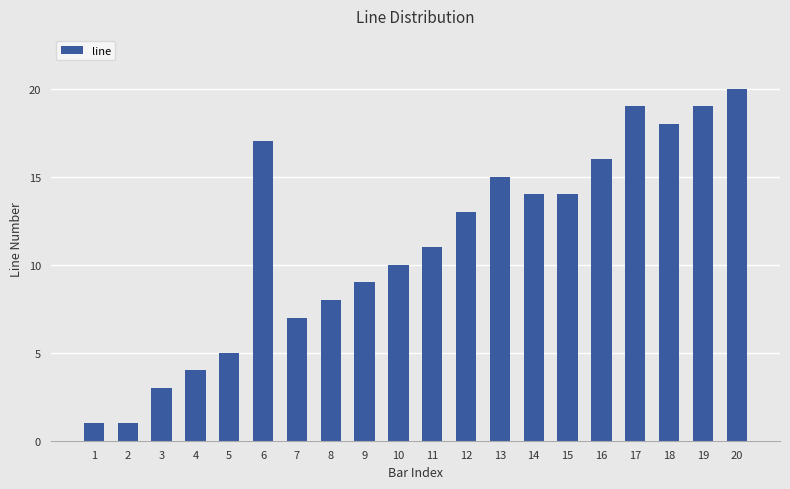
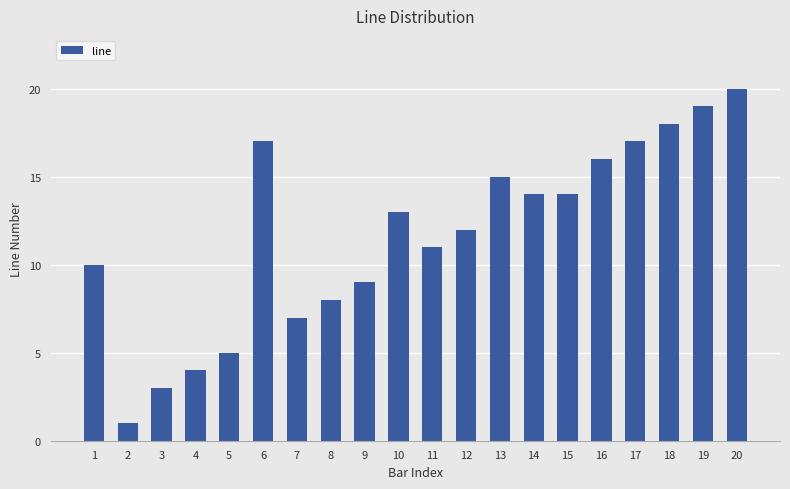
1: 1 -> 10
10: 10 -> 13
12: 13 -> 12
17: 19 -> 17
